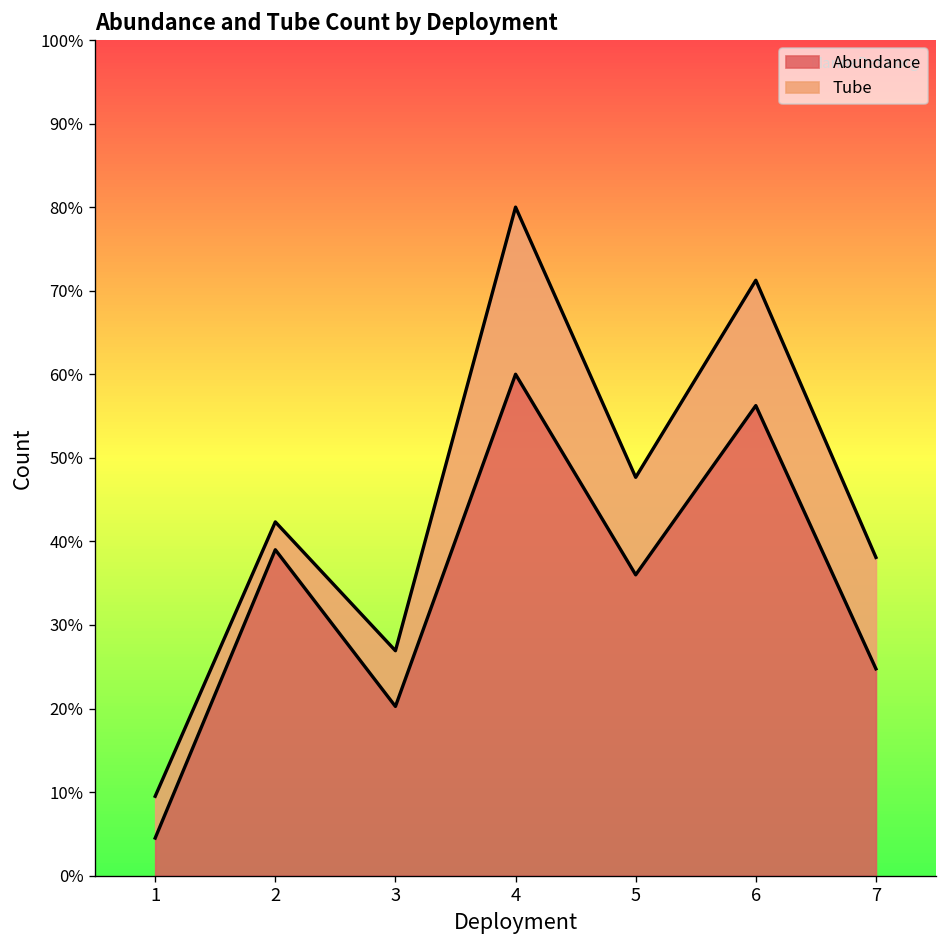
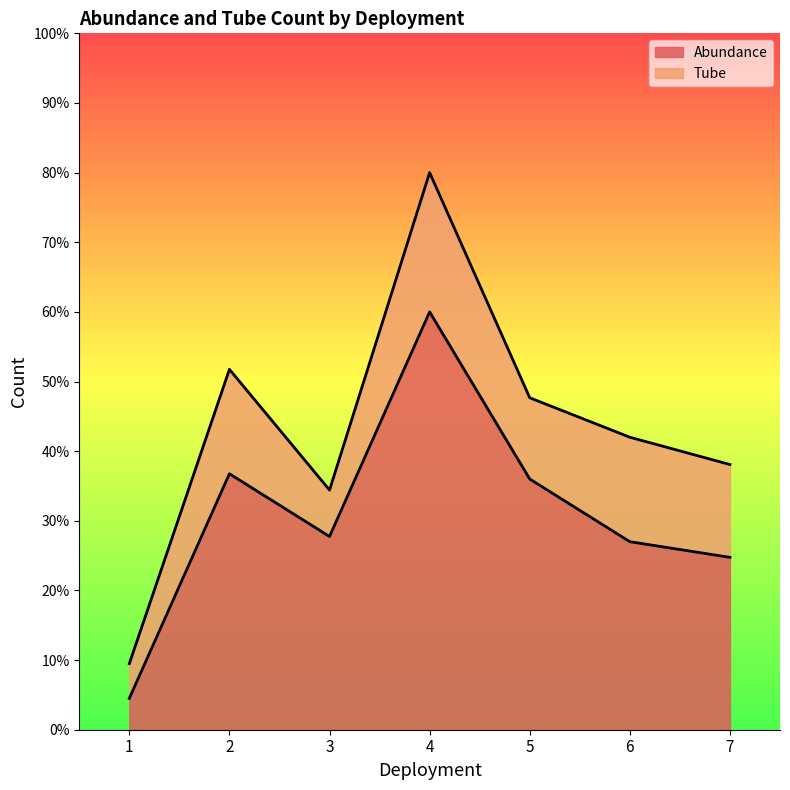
Abundance, 2: 39% -> 37%
Tube, 2: 3% -> 15%
Abundance, 3: 20% -> 28%
Abundance, 6: 56% -> 27%
